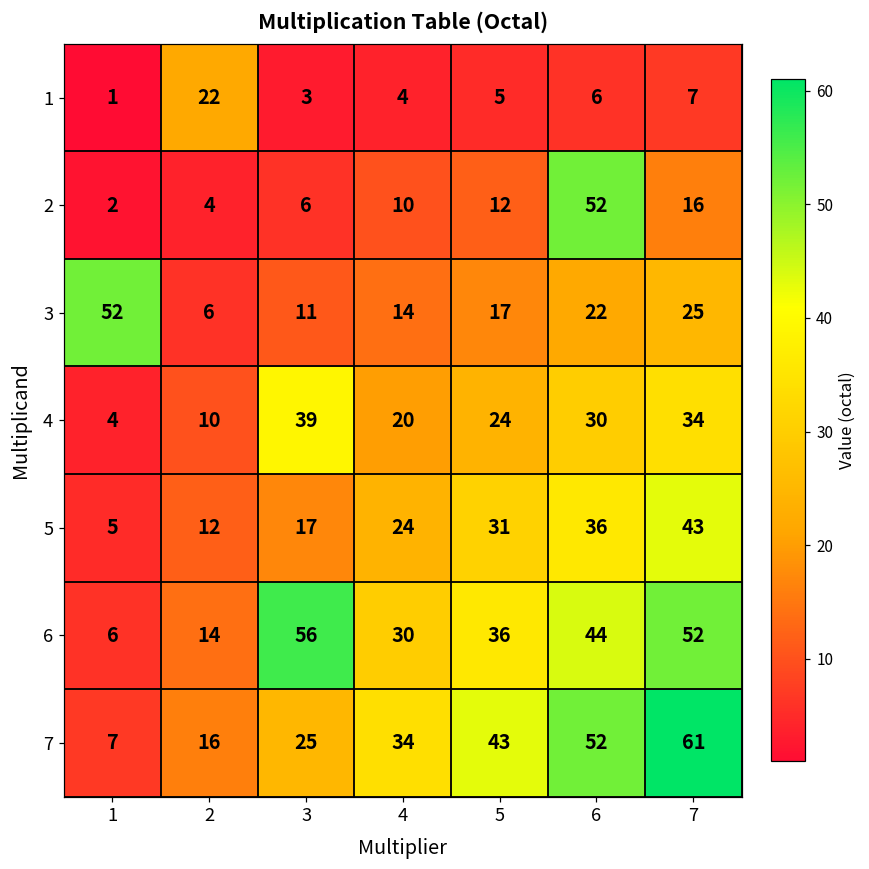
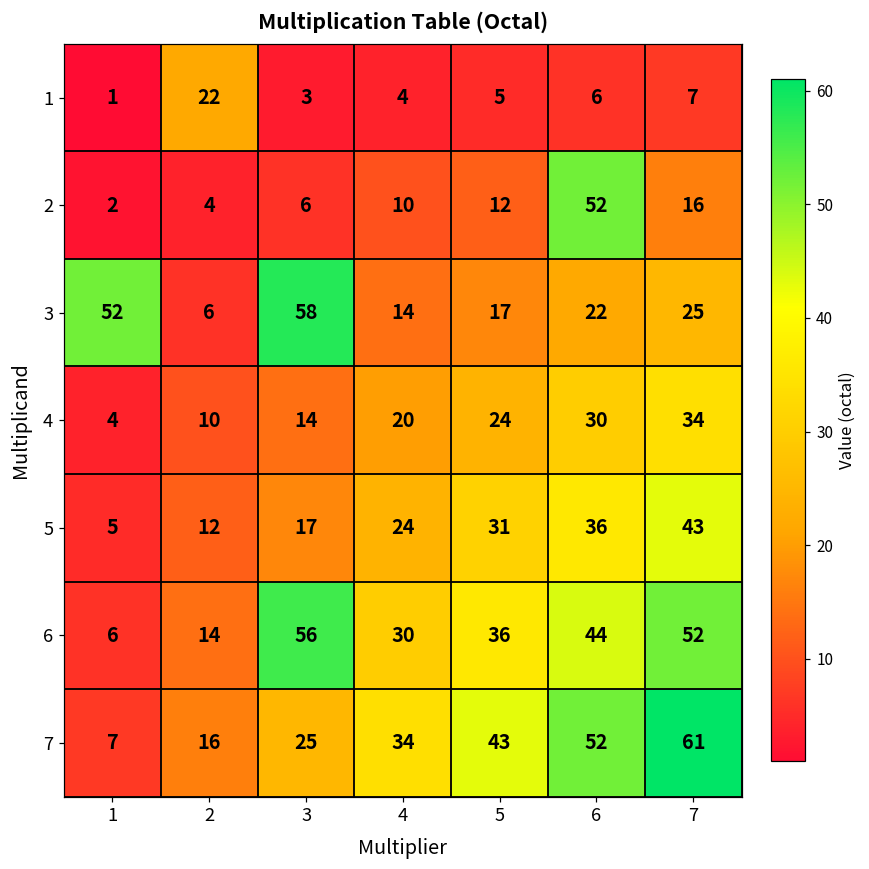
3, 3: 11 -> 58
4, 3: 39 -> 14
